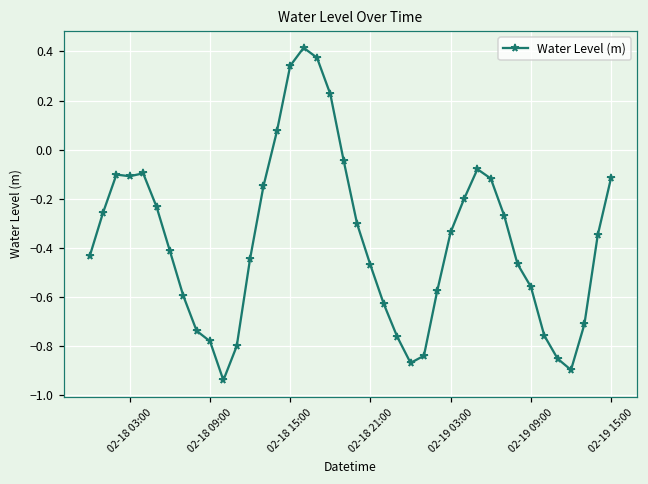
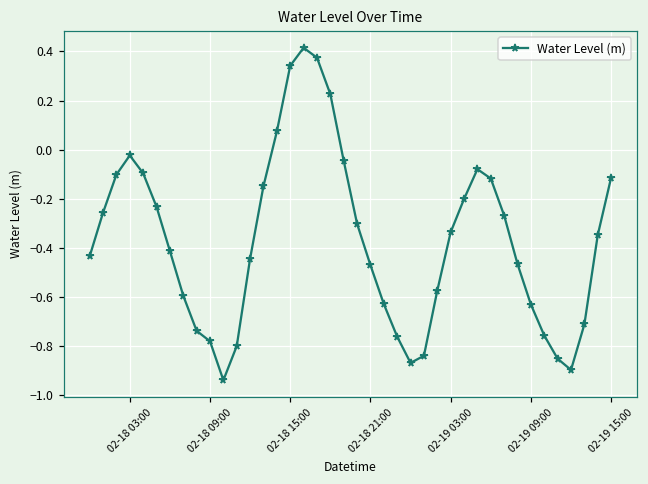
02-18 03:00: -0.11 -> -0.02
02-19 09:00: -0.56 -> -0.63
